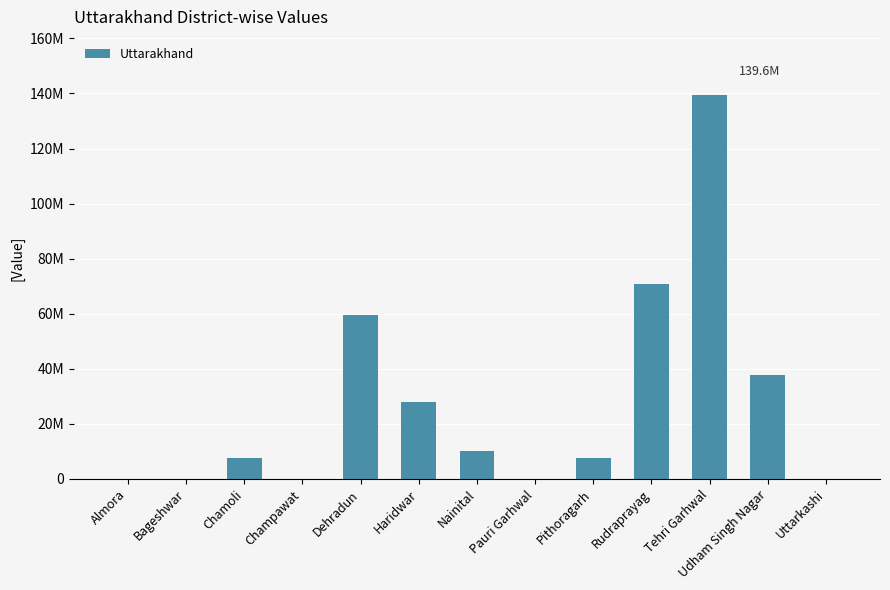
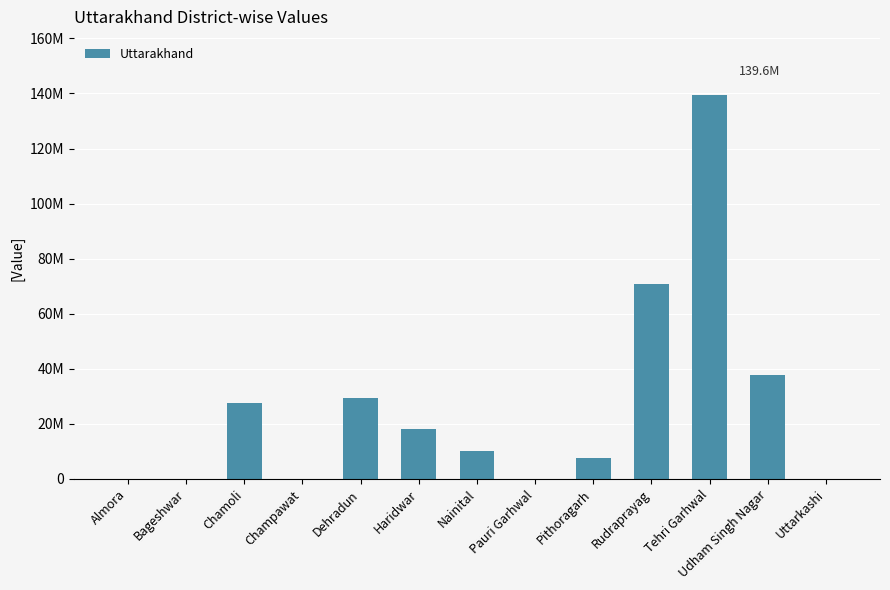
Chamoli: 8000000 -> 28000000
Dehradun: 60000000 -> 29000000
Haridwar: 28000000 -> 18000000
